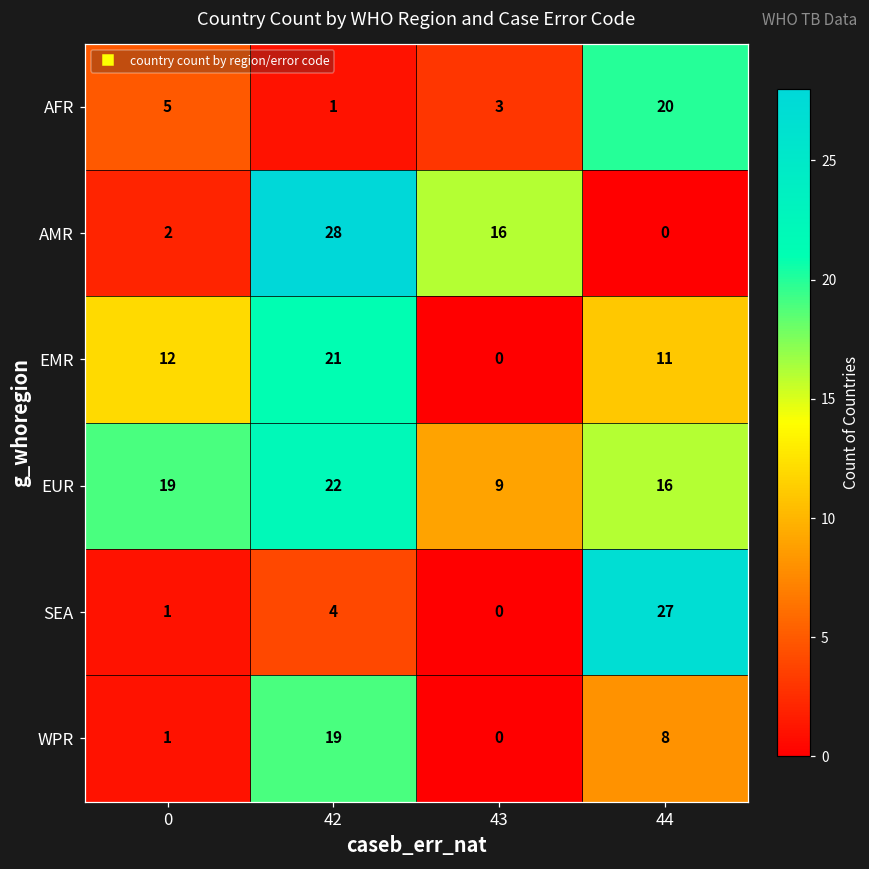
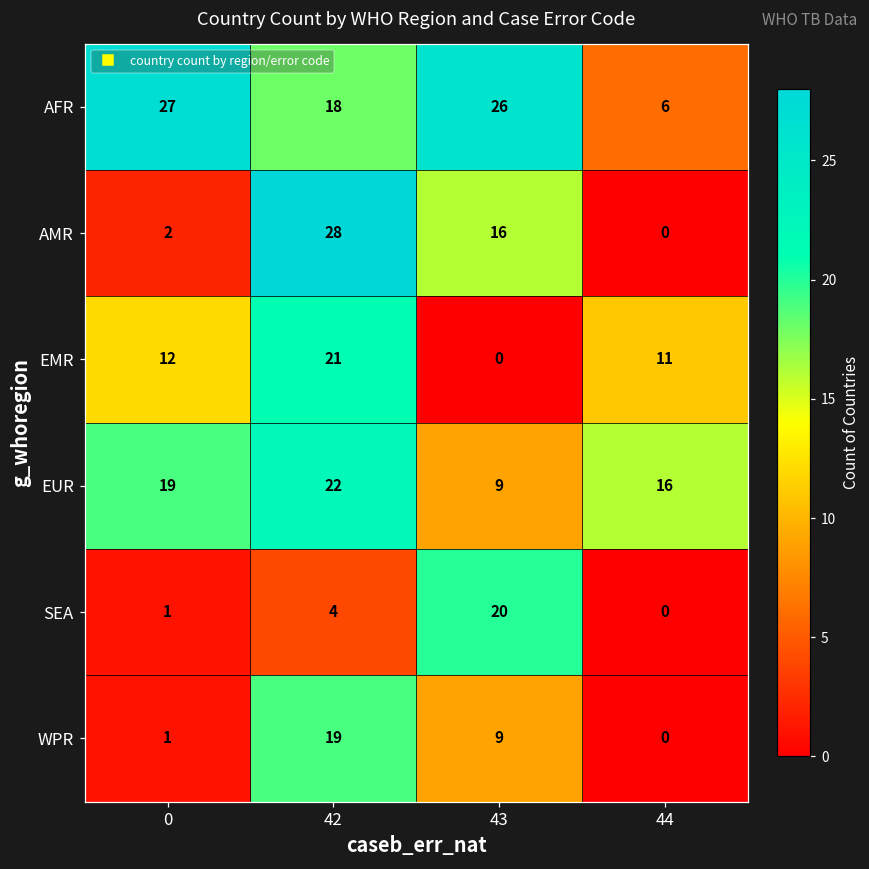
AFR, 0: 5 -> 27
AFR, 42: 1 -> 18
AFR, 43: 3 -> 26
AFR, 44: 20 -> 6
SEA, 43: 0 -> 20
SEA, 44: 27 -> 0
WPR, 43: 0 -> 9
WPR, 44: 8 -> 0
